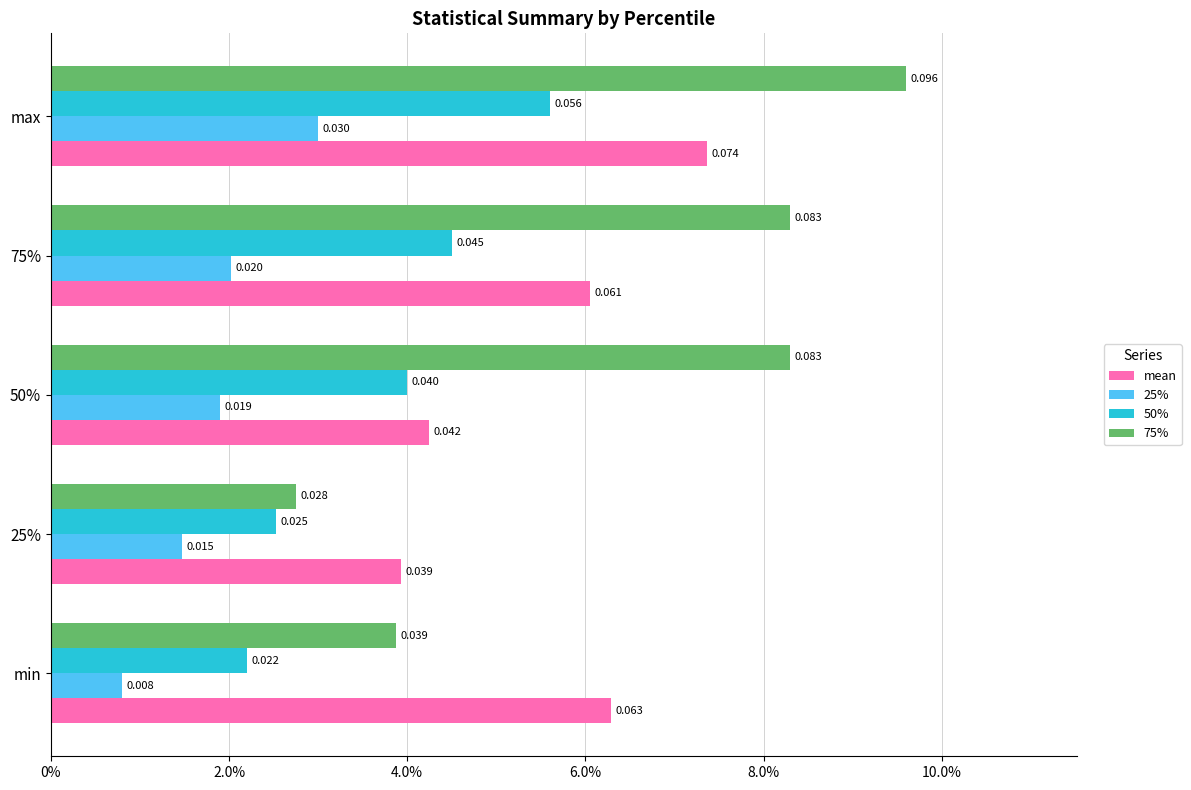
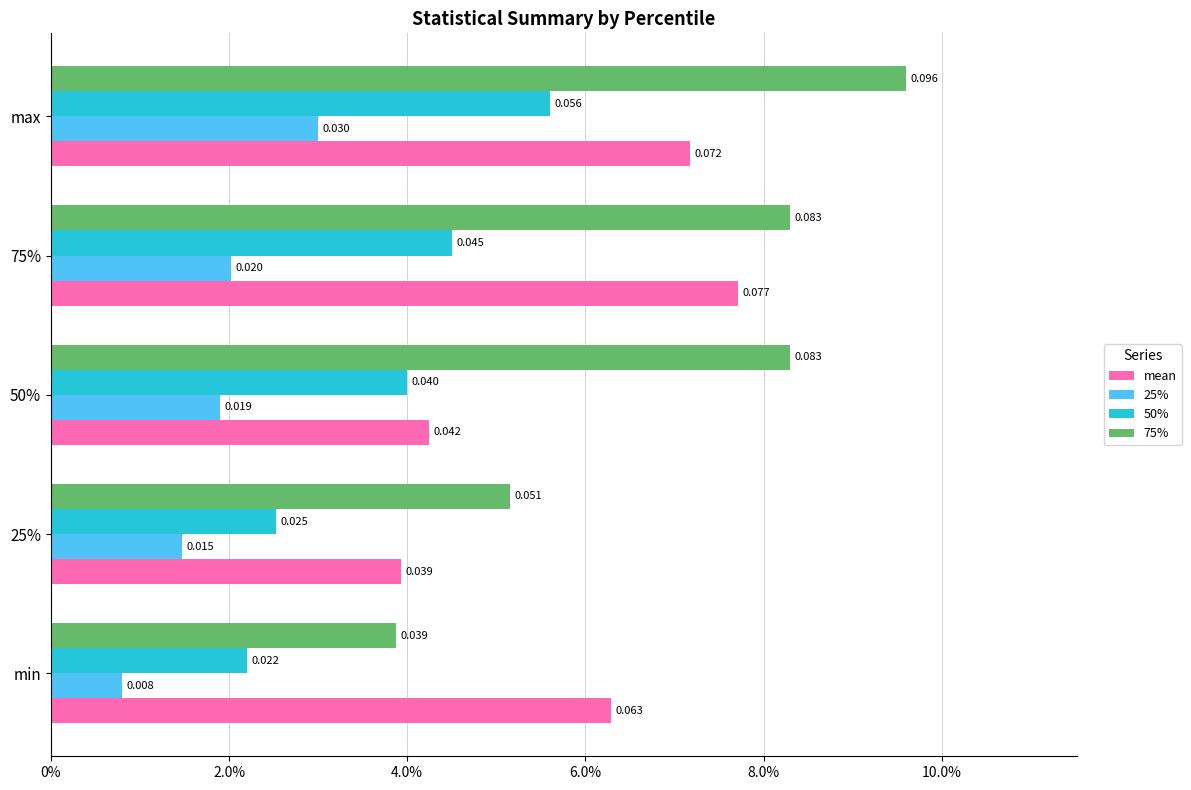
mean, max: 0.074 -> 0.072
mean, 75%: 0.061 -> 0.077
75%, 25%: 0.028 -> 0.051
